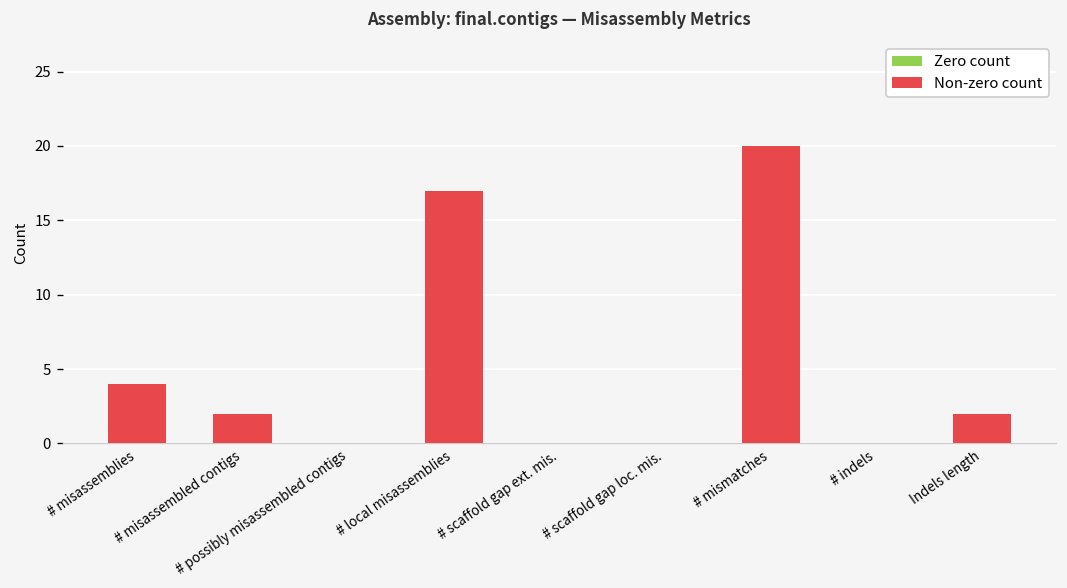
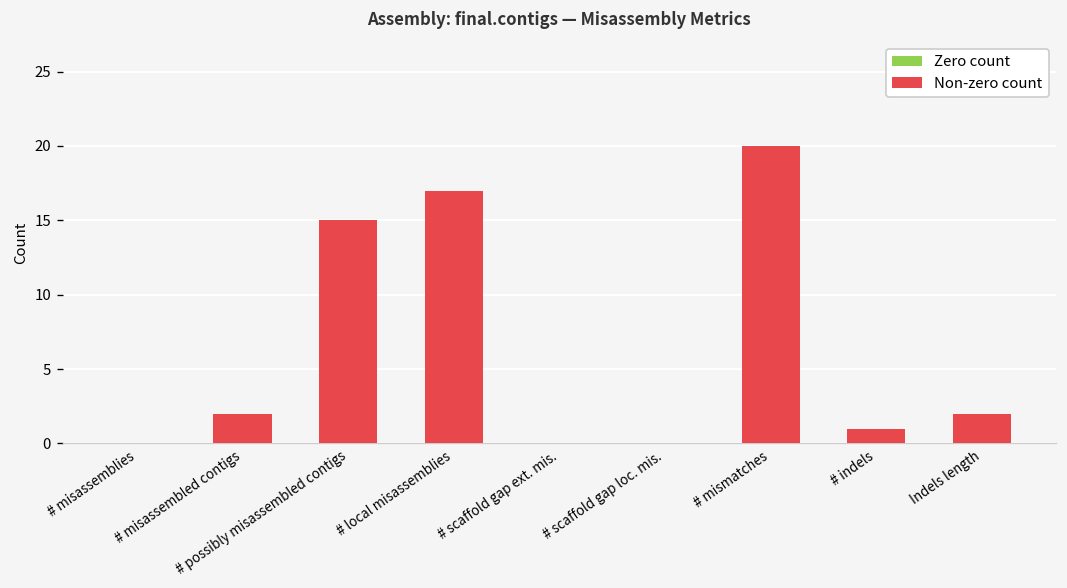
# misassemblies: 4 -> 0
# possibly misassembled contigs: 0 -> 15
# indels: 0 -> 1
